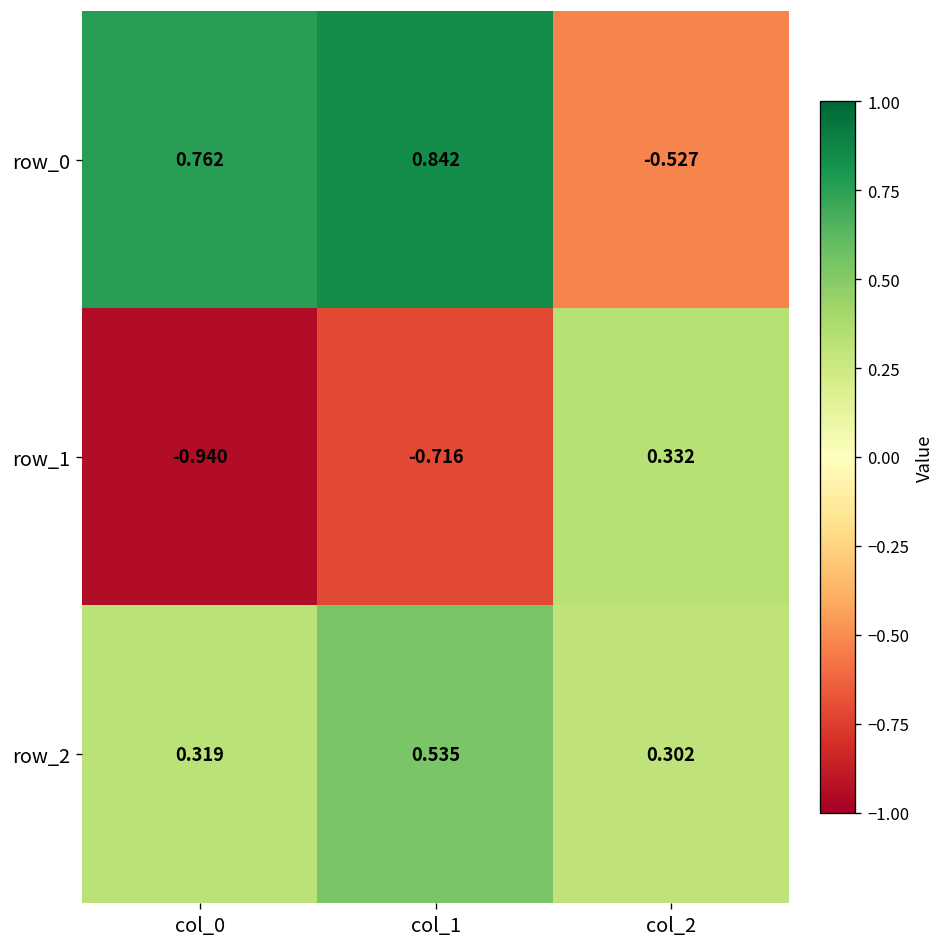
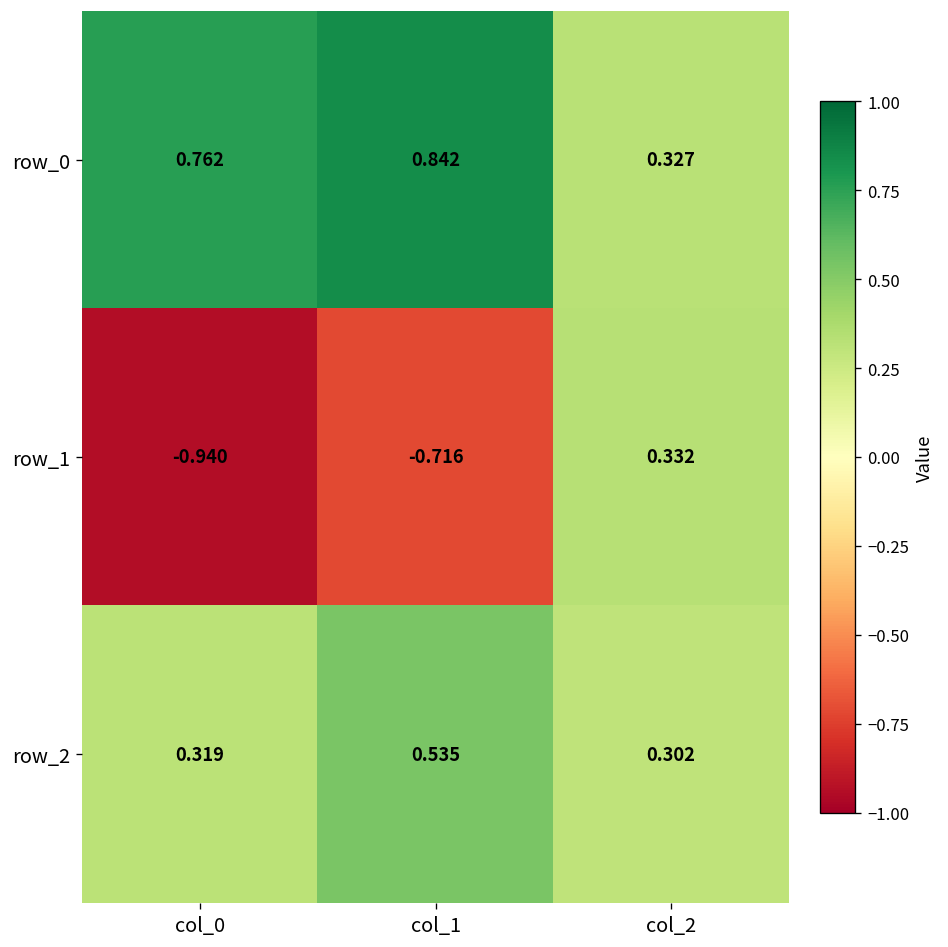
row_0, col_2: -0.527 -> 0.327
